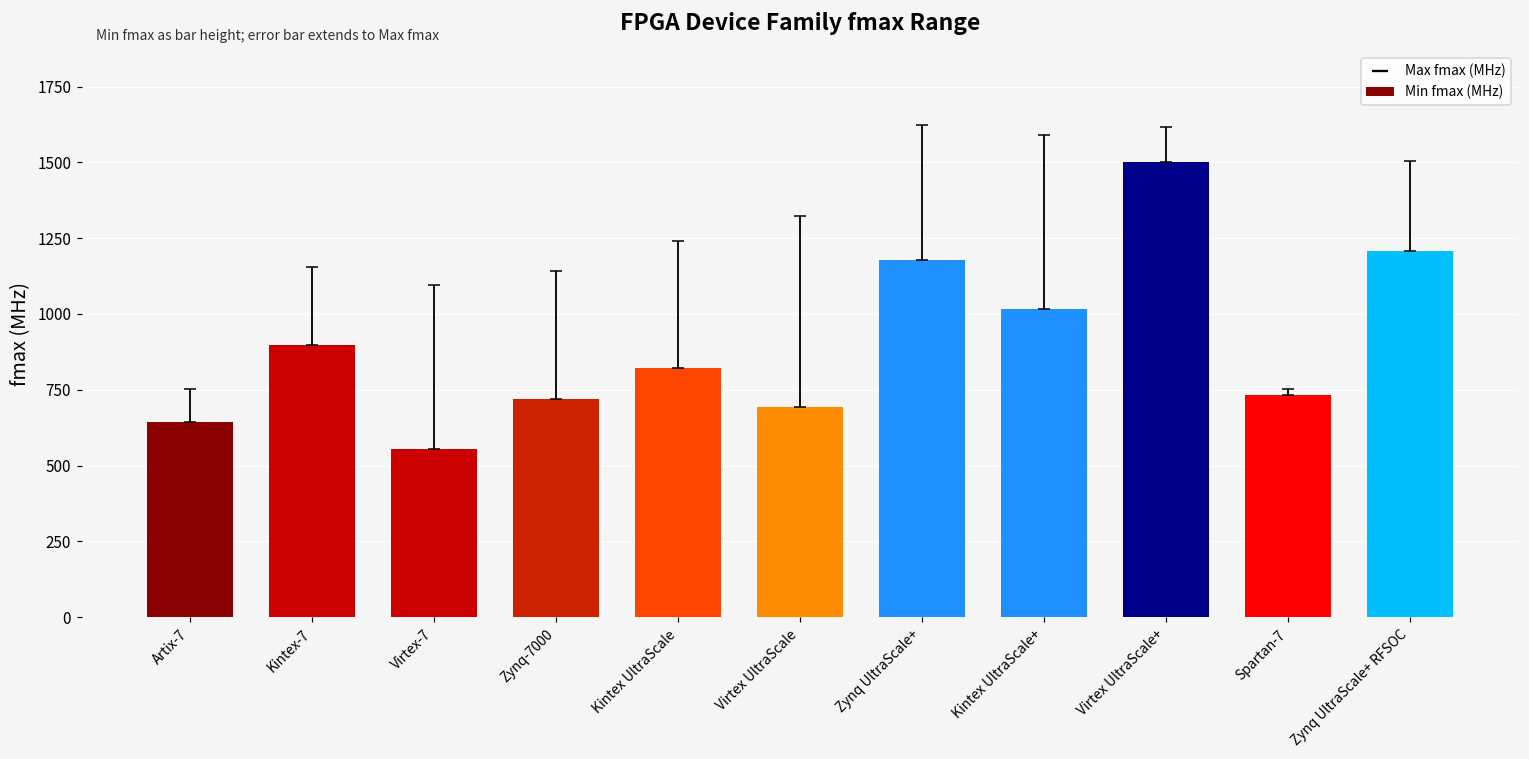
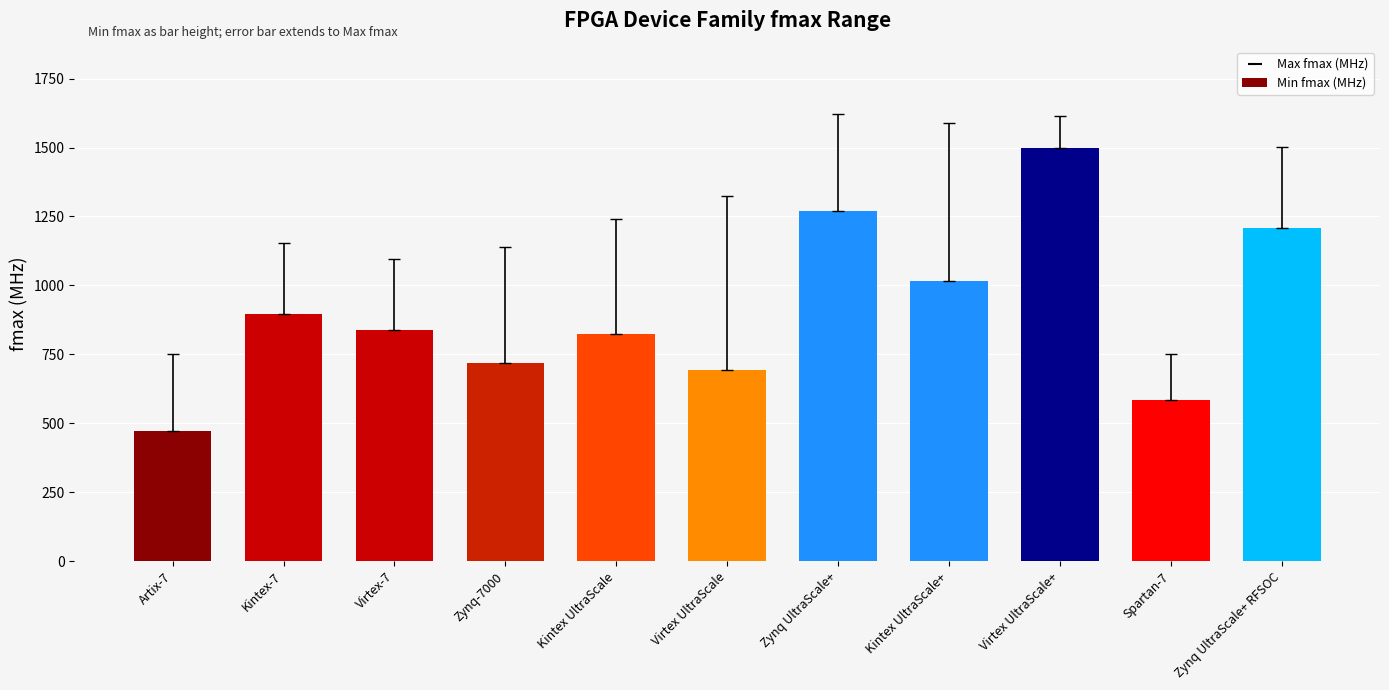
Min fmax (MHz), Artix-7: 640 -> 470
Min fmax (MHz), Virtex-7: 550 -> 840
Min fmax (MHz), Zynq UltraScale+: 1180 -> 1270
Min fmax (MHz), Spartan-7: 730 -> 580
